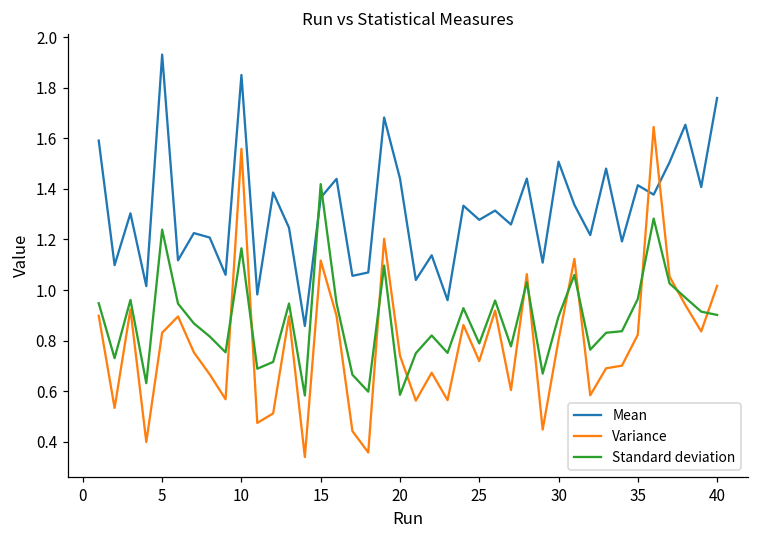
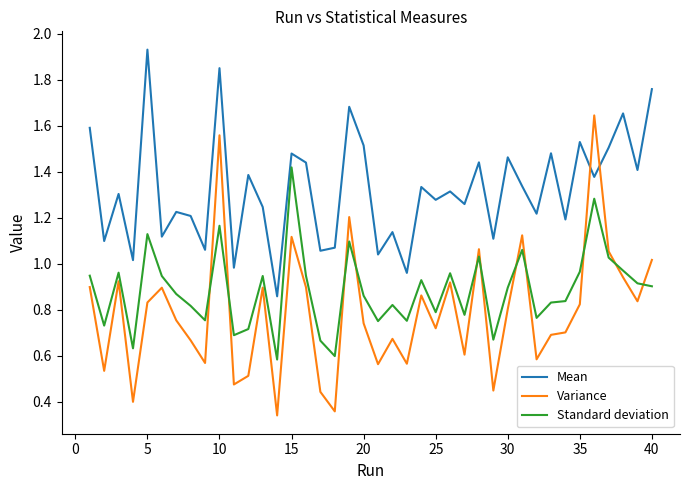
Standard deviation, 5: 1.24 -> 1.13
Mean, 15: 1.37 -> 1.48
Mean, 20: 1.44 -> 1.51
Standard deviation, 20: 0.59 -> 0.86
Mean, 30: 1.51 -> 1.46
Mean, 35: 1.41 -> 1.53
